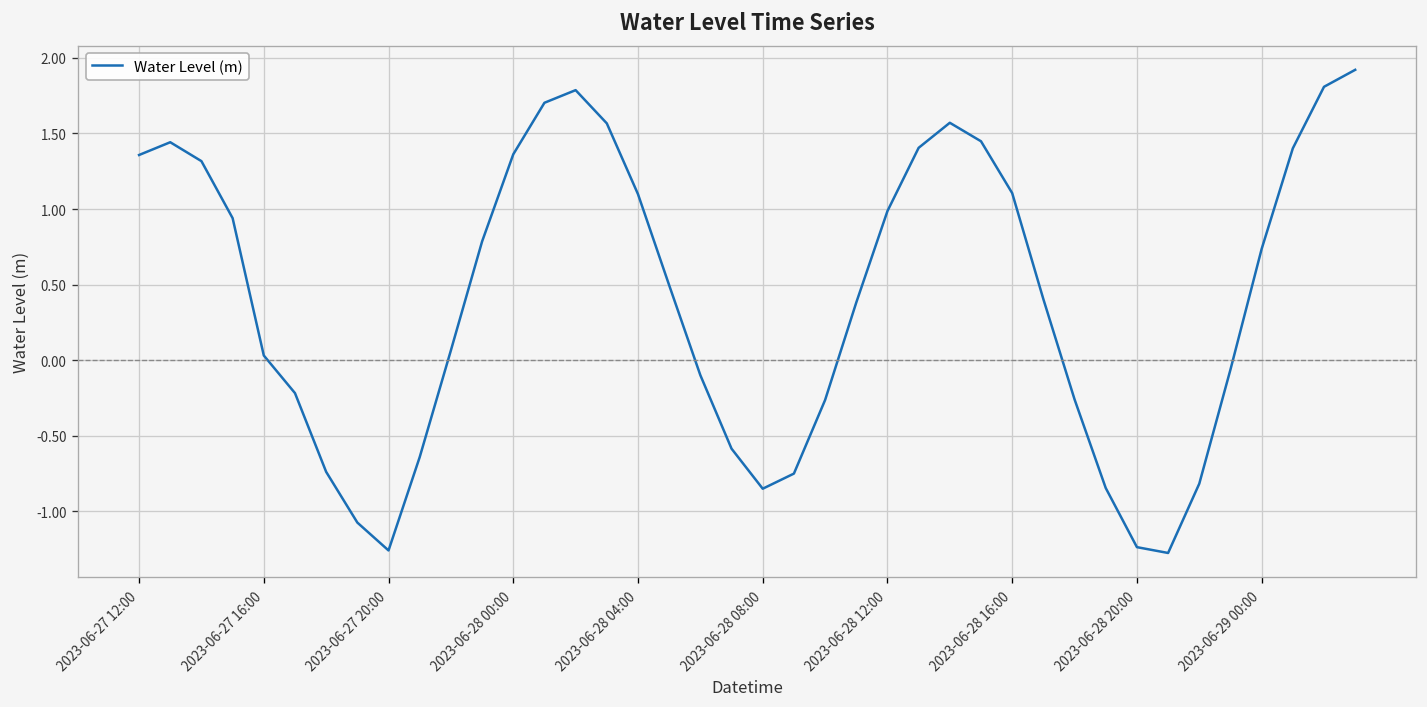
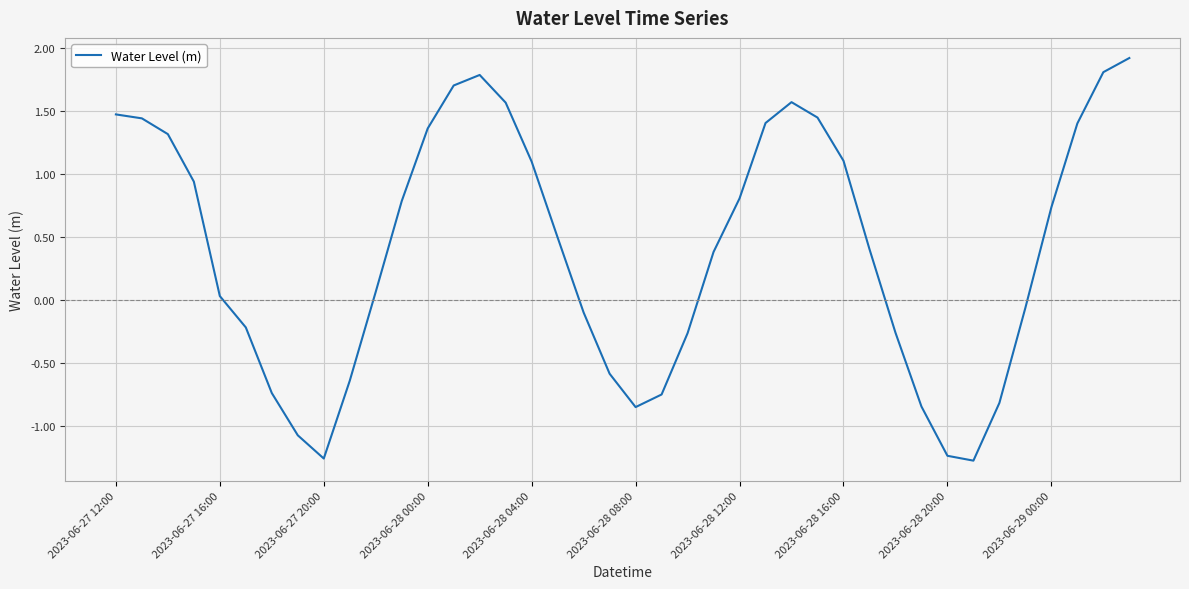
2023-06-27 12:00: 1.36 -> 1.47
2023-06-28 12:00: 0.99 -> 0.81
